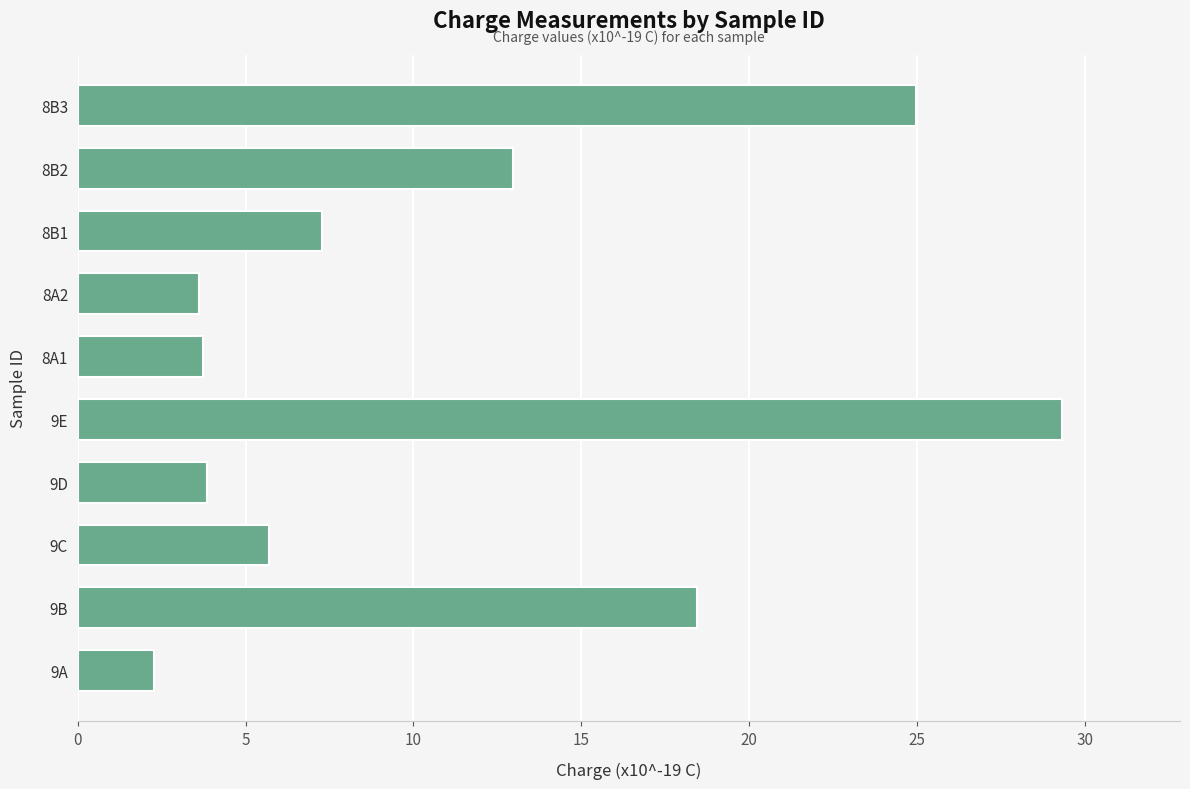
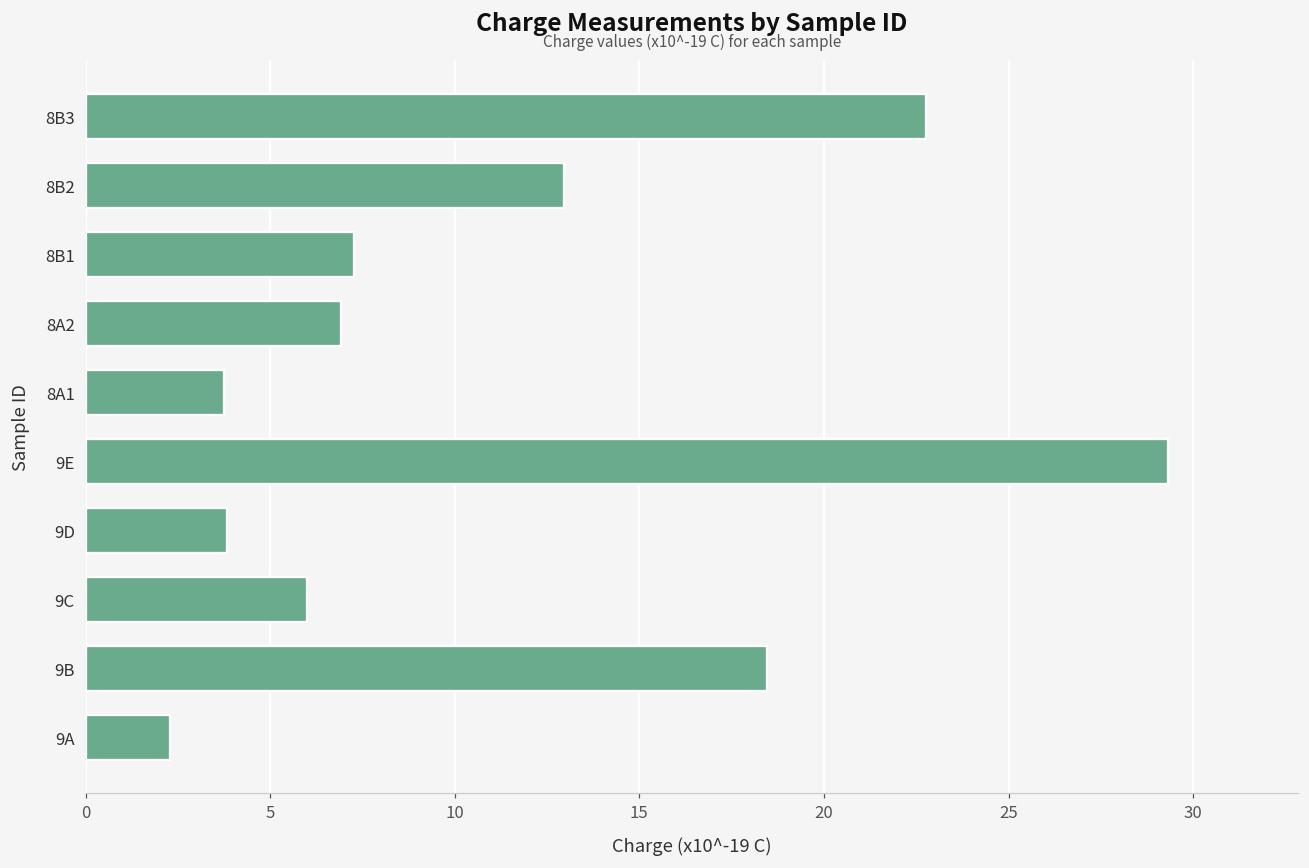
8B3: 25.0 -> 22.8
8A2: 3.6 -> 6.9
9C: 5.7 -> 6.0
